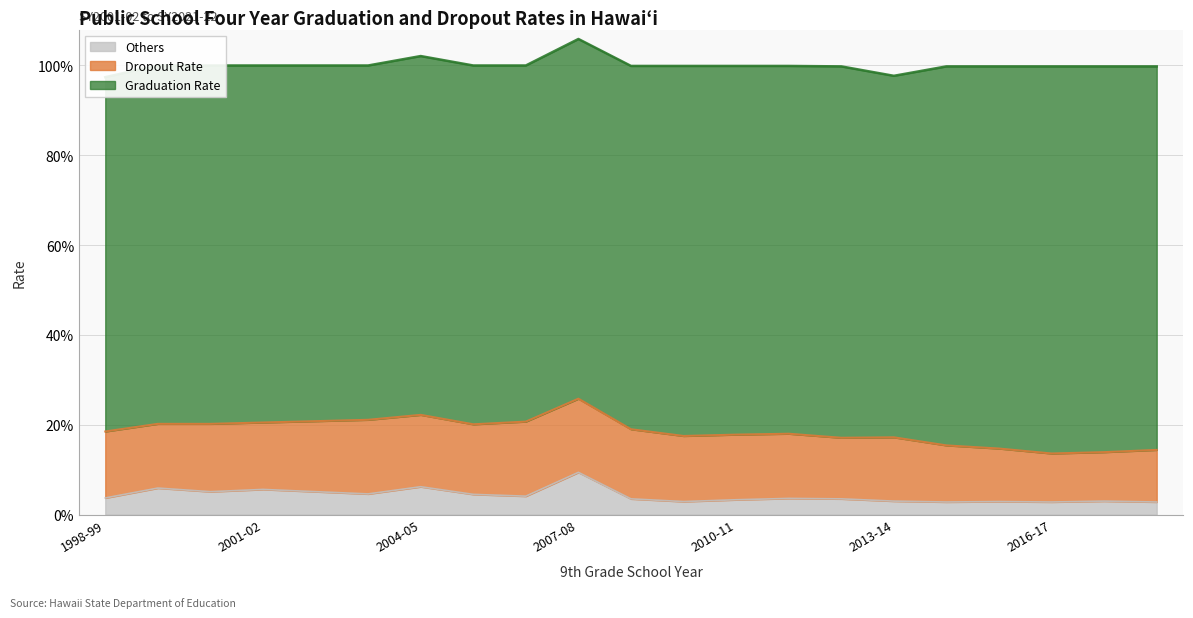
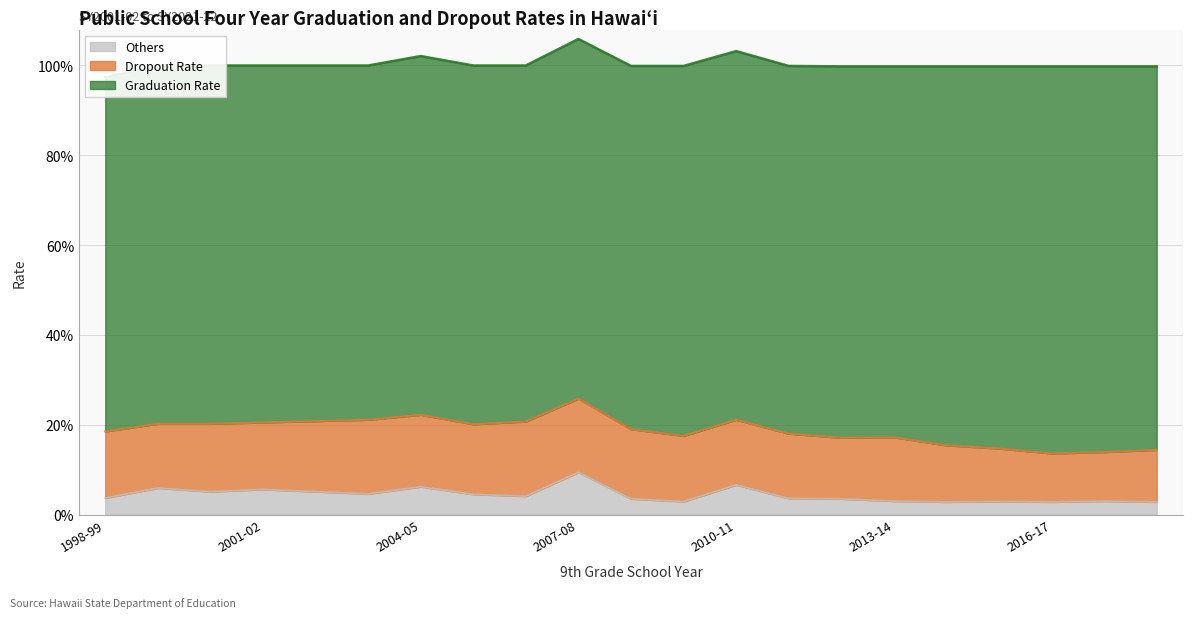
Others, 2010-11: 3% -> 7%
Graduation Rate, 2013-14: 81% -> 83%
